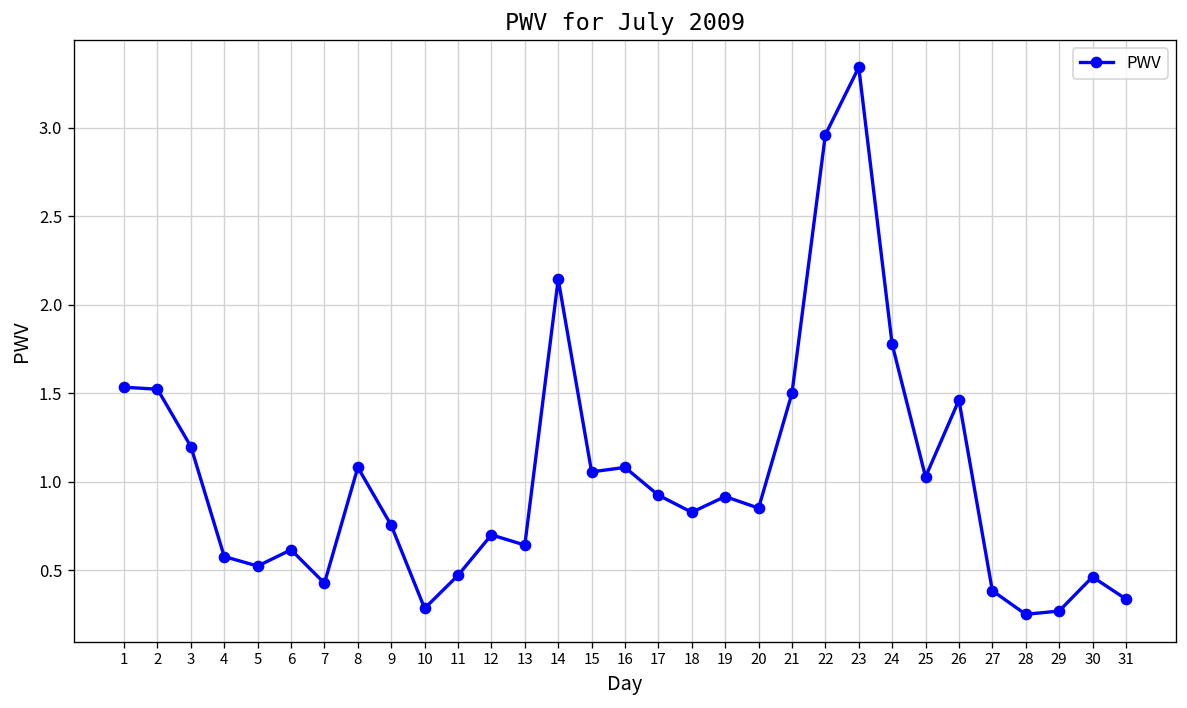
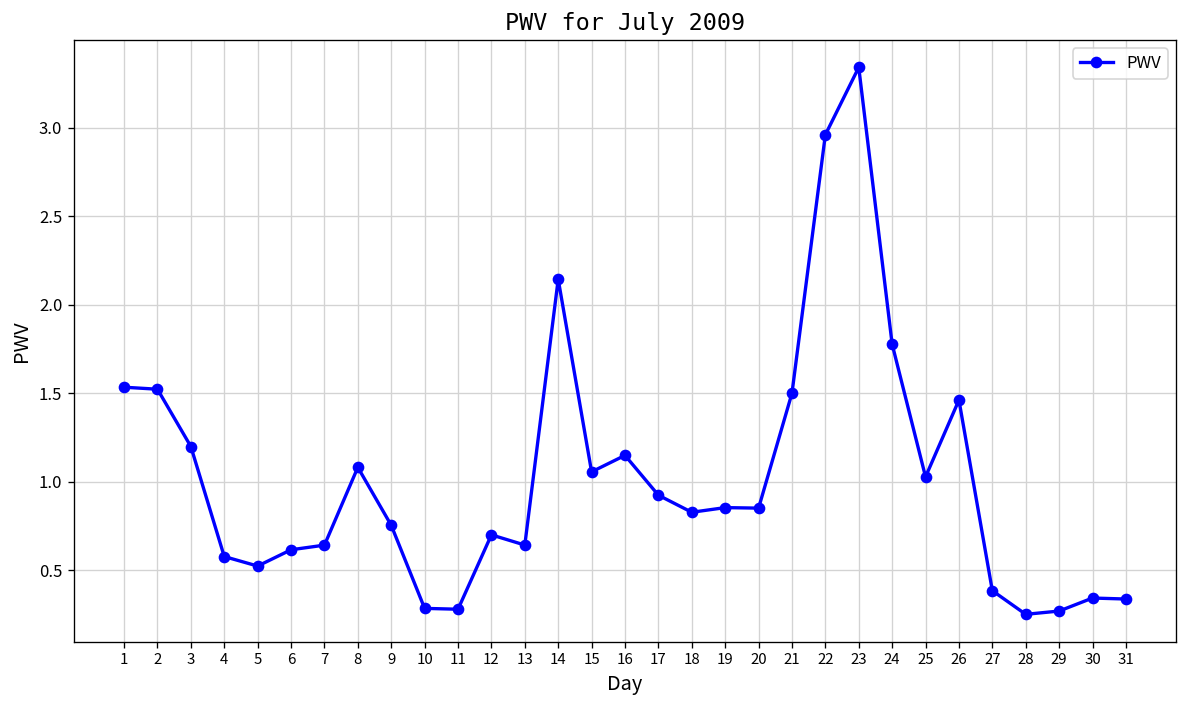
7: 0.43 -> 0.64
11: 0.47 -> 0.28
16: 1.08 -> 1.15
19: 0.92 -> 0.85
30: 0.46 -> 0.34
